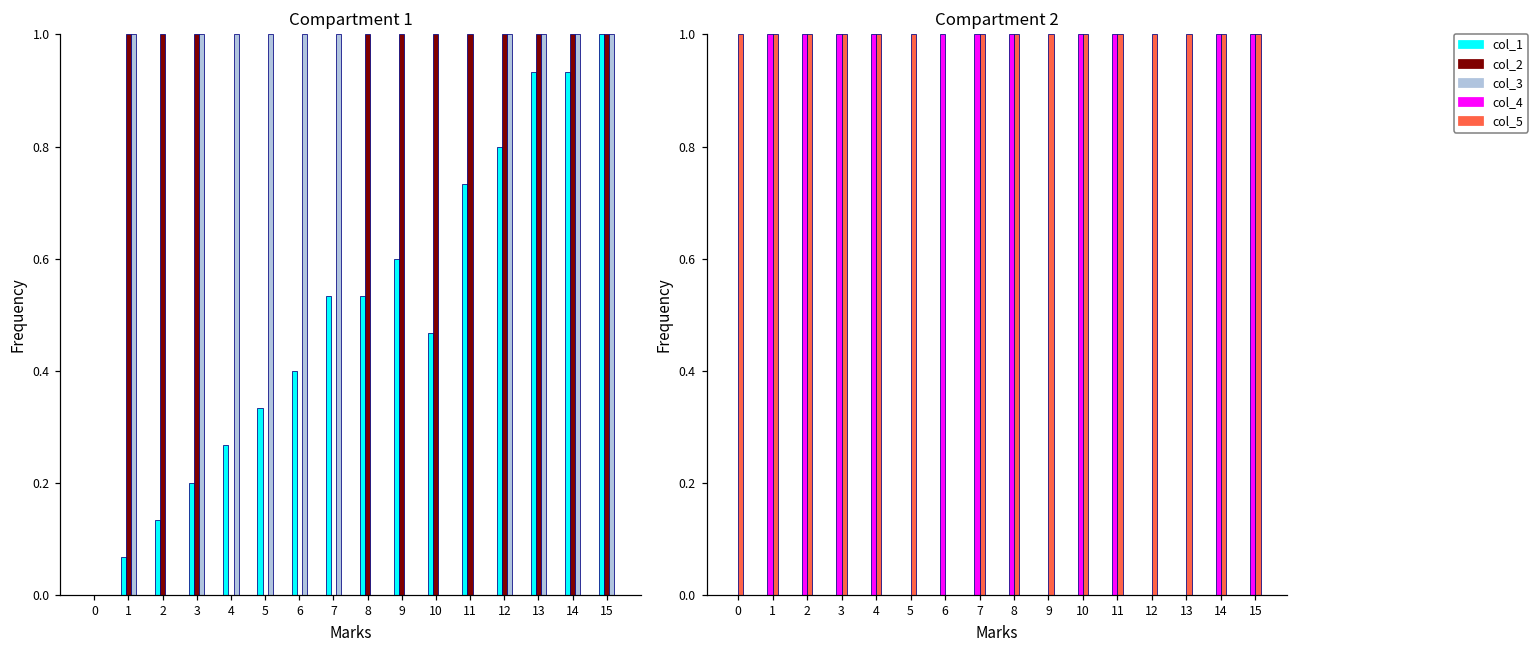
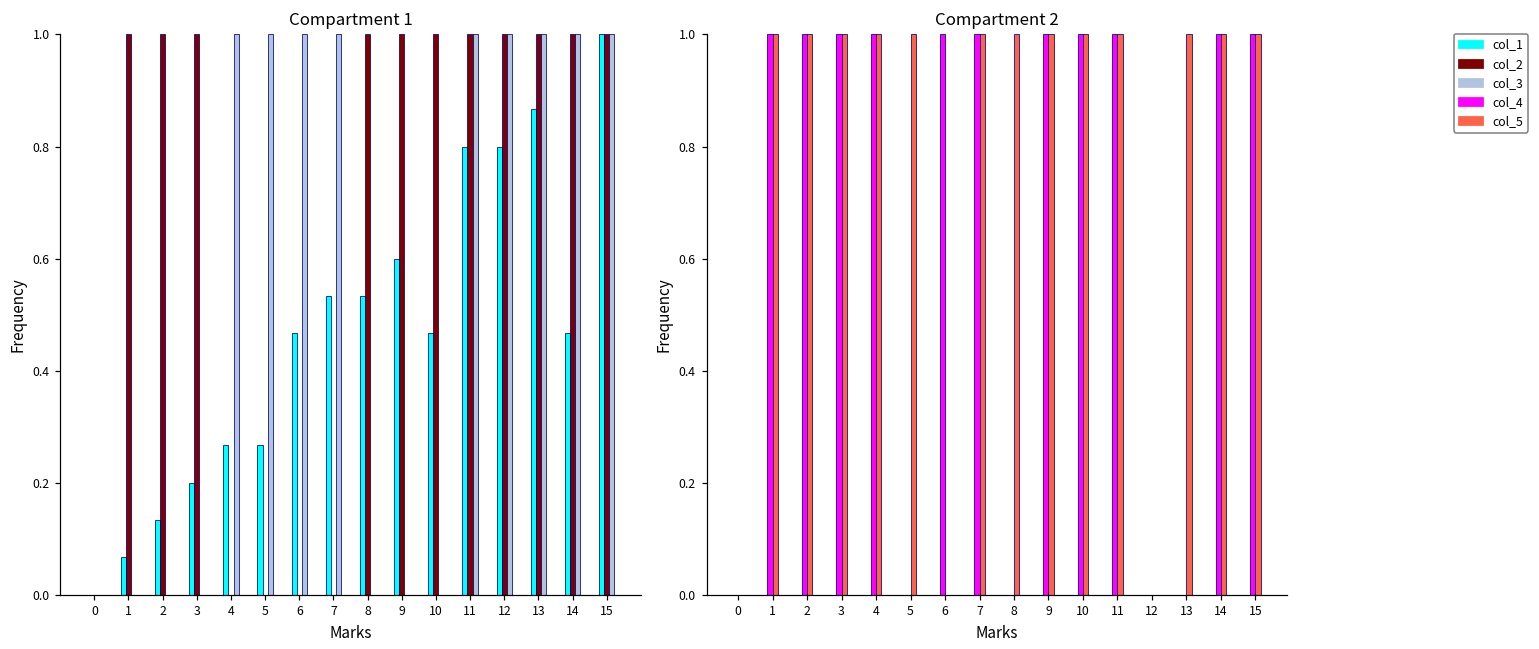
Compartment 1, col_3, 1: 1 -> 0
Compartment 1, col_3, 3: 1 -> 0
Compartment 1, col_1, 5: 0.33 -> 0.27
Compartment 1, col_1, 6: 0.40 -> 0.47
Compartment 1, col_1, 11: 0.73 -> 0.80
Compartment 1, col_3, 11: 0 -> 1
Compartment 1, col_1, 13: 0.93 -> 0.87
Compartment 1, col_1, 14: 0.93 -> 0.47
Compartment 2, col_5, 0: 1 -> 0
Compartment 2, col_4, 8: 1 -> 0
Compartment 2, col_4, 9: 0 -> 1
Compartment 2, col_5, 12: 1 -> 0
